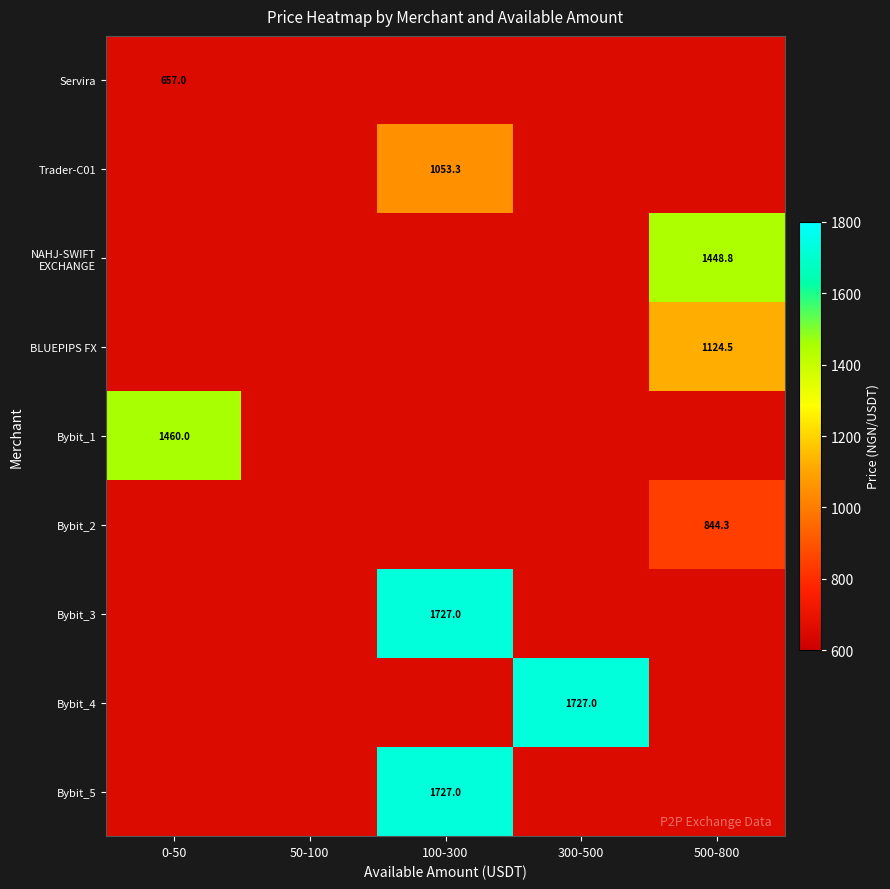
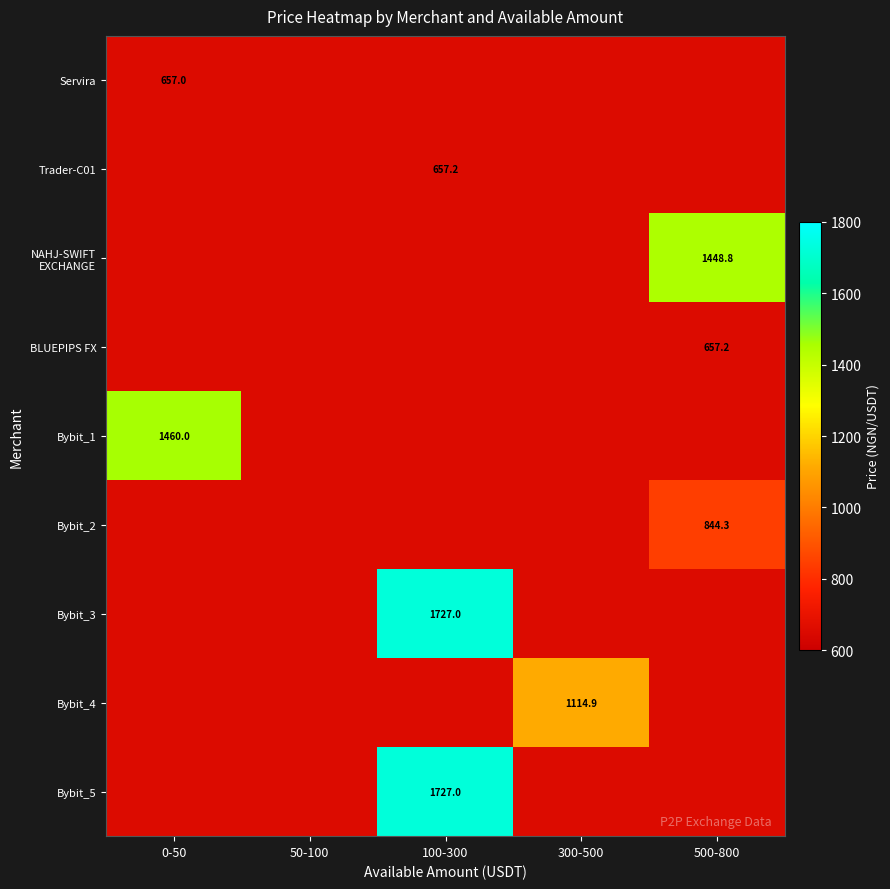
Trader-C01, 100-300: 1053.3 -> 657.2
BLUEPIPS FX, 500-800: 1124.5 -> 657.2
Bybit_4, 300-500: 1727.0 -> 1114.9
